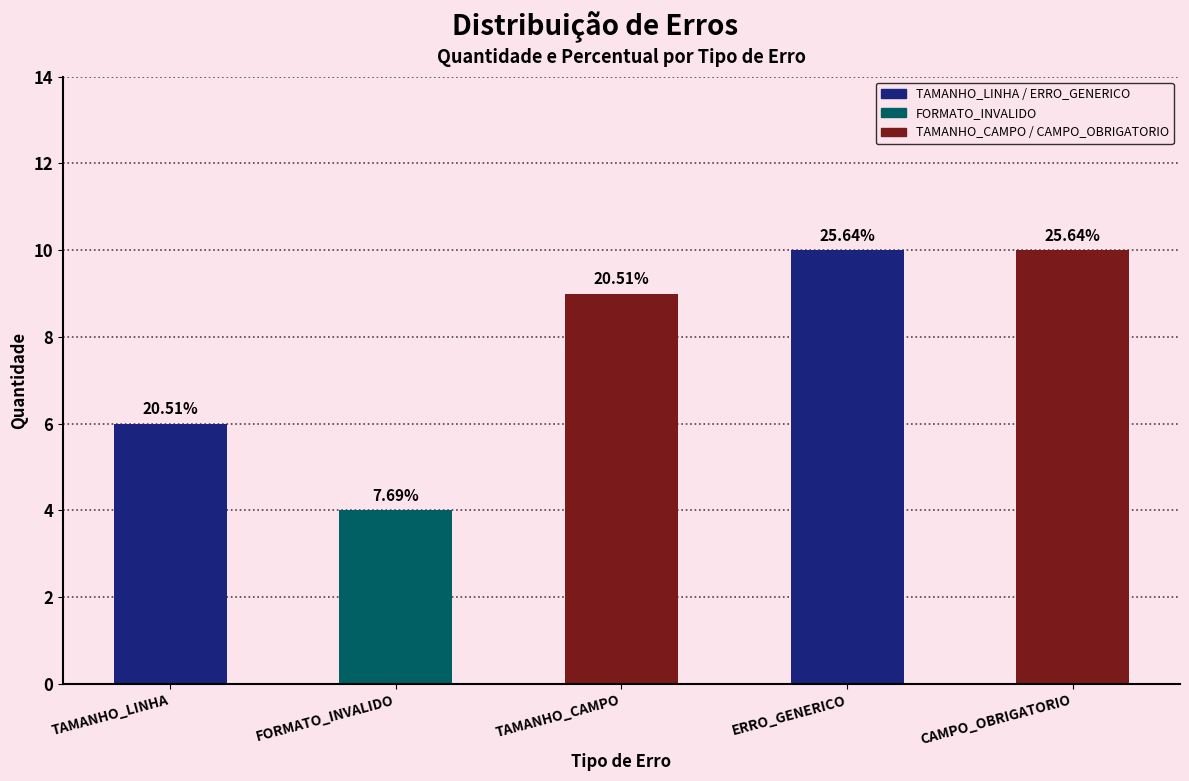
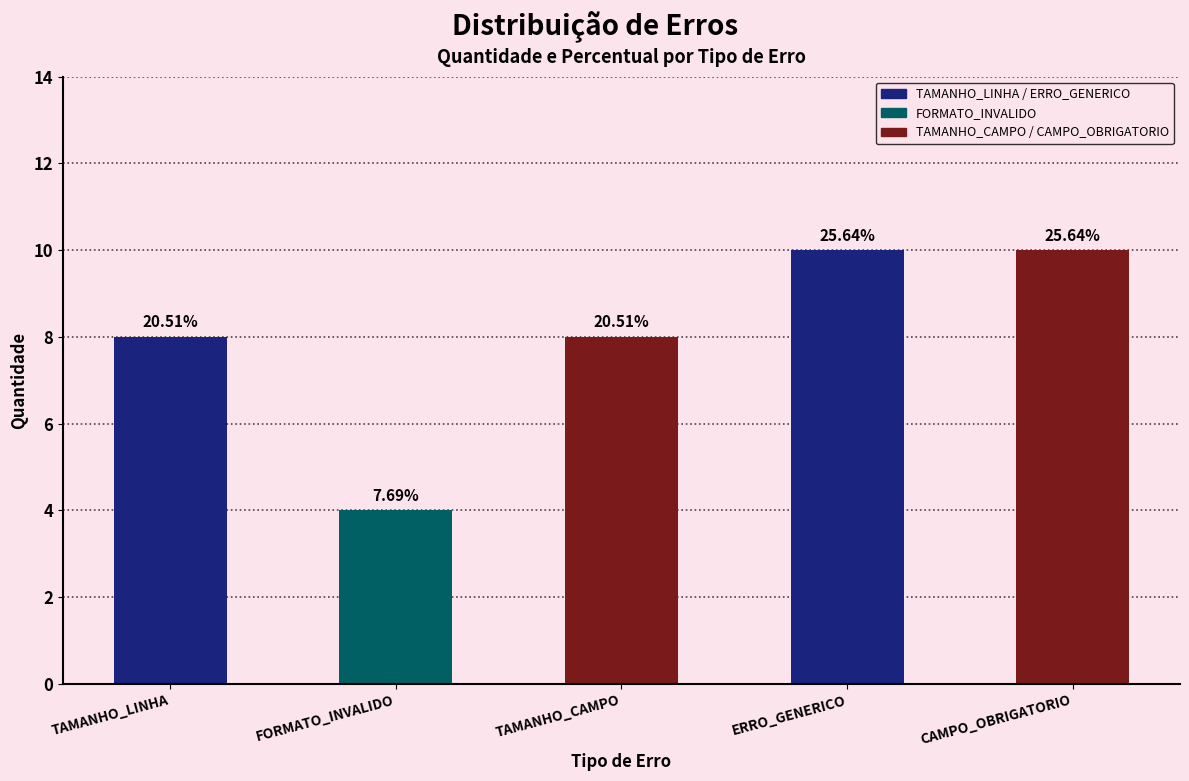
TAMANHO_LINHA: 6 -> 8
TAMANHO_CAMPO: 9 -> 8
